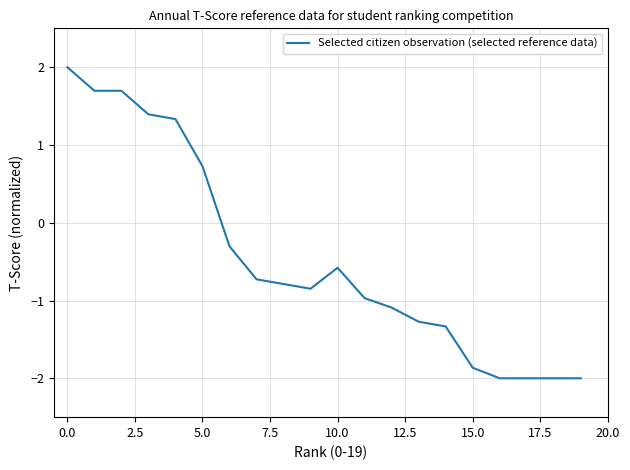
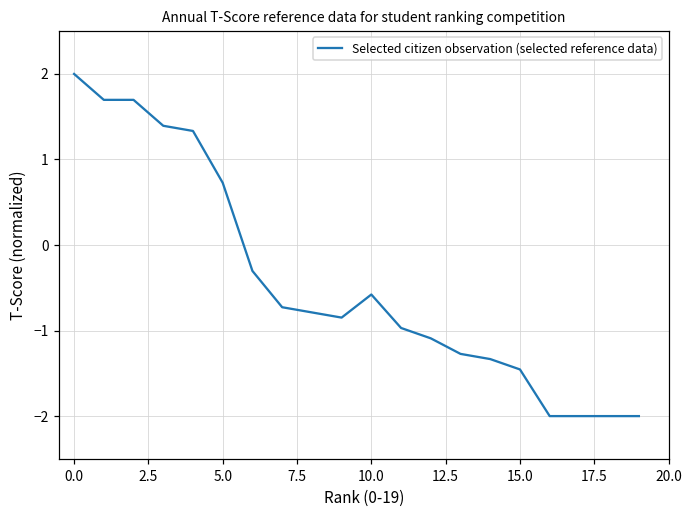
15.0: -1.9 -> -1.5
